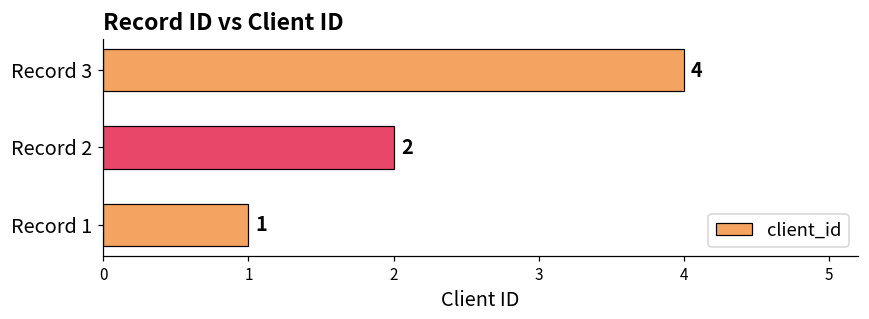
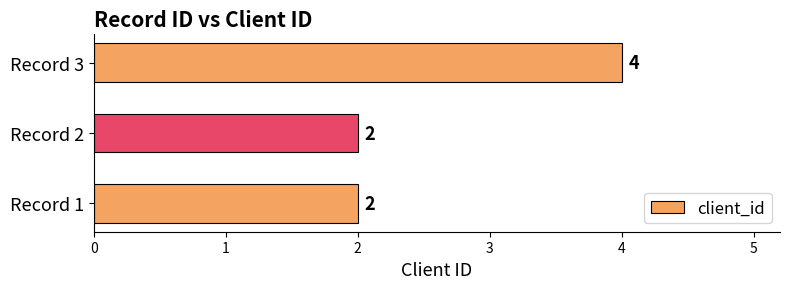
Record 1: 1 -> 2
